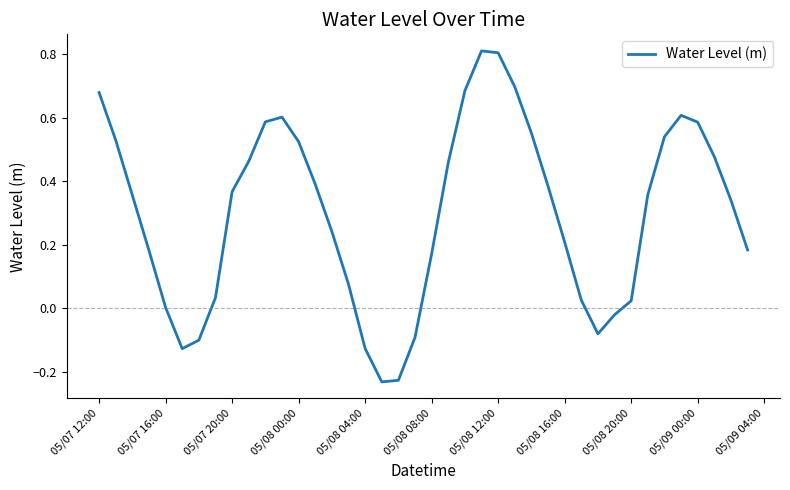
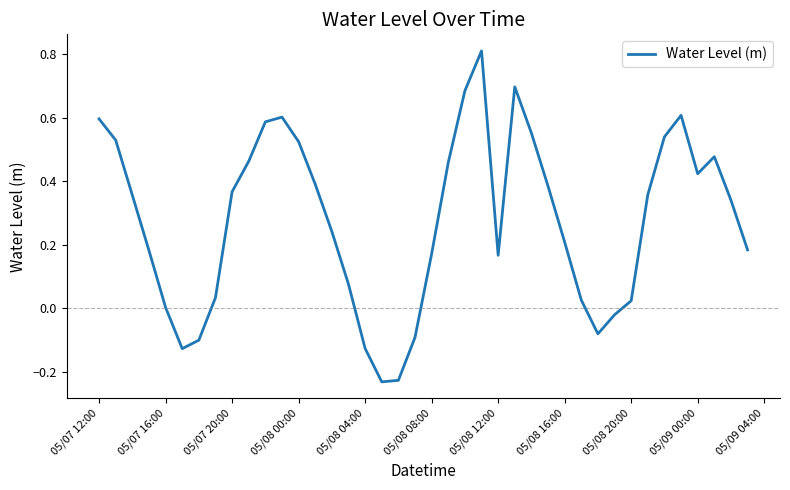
05/07 12:00: 0.68 -> 0.60
05/08 12:00: 0.81 -> 0.17
05/09 00:00: 0.59 -> 0.42
